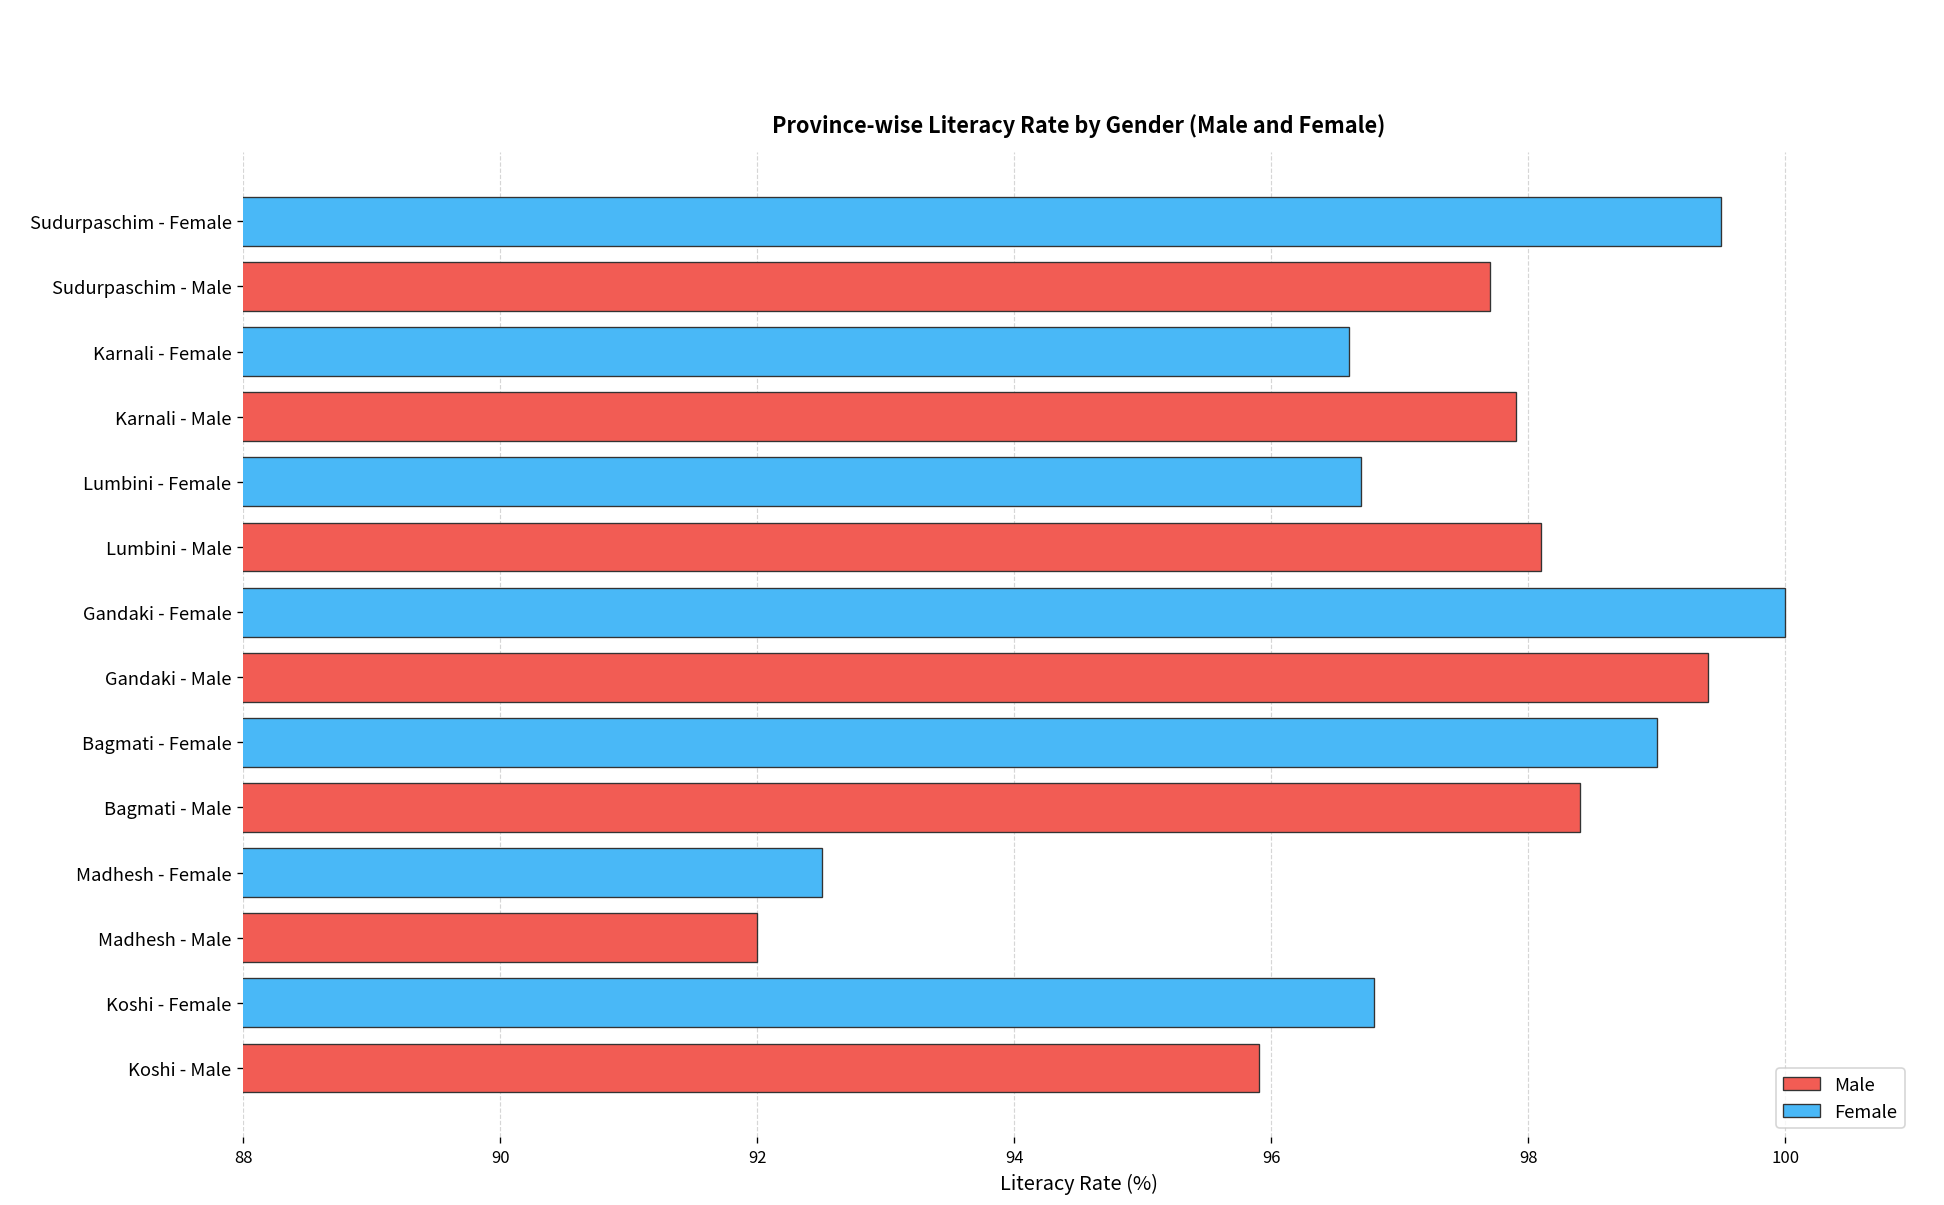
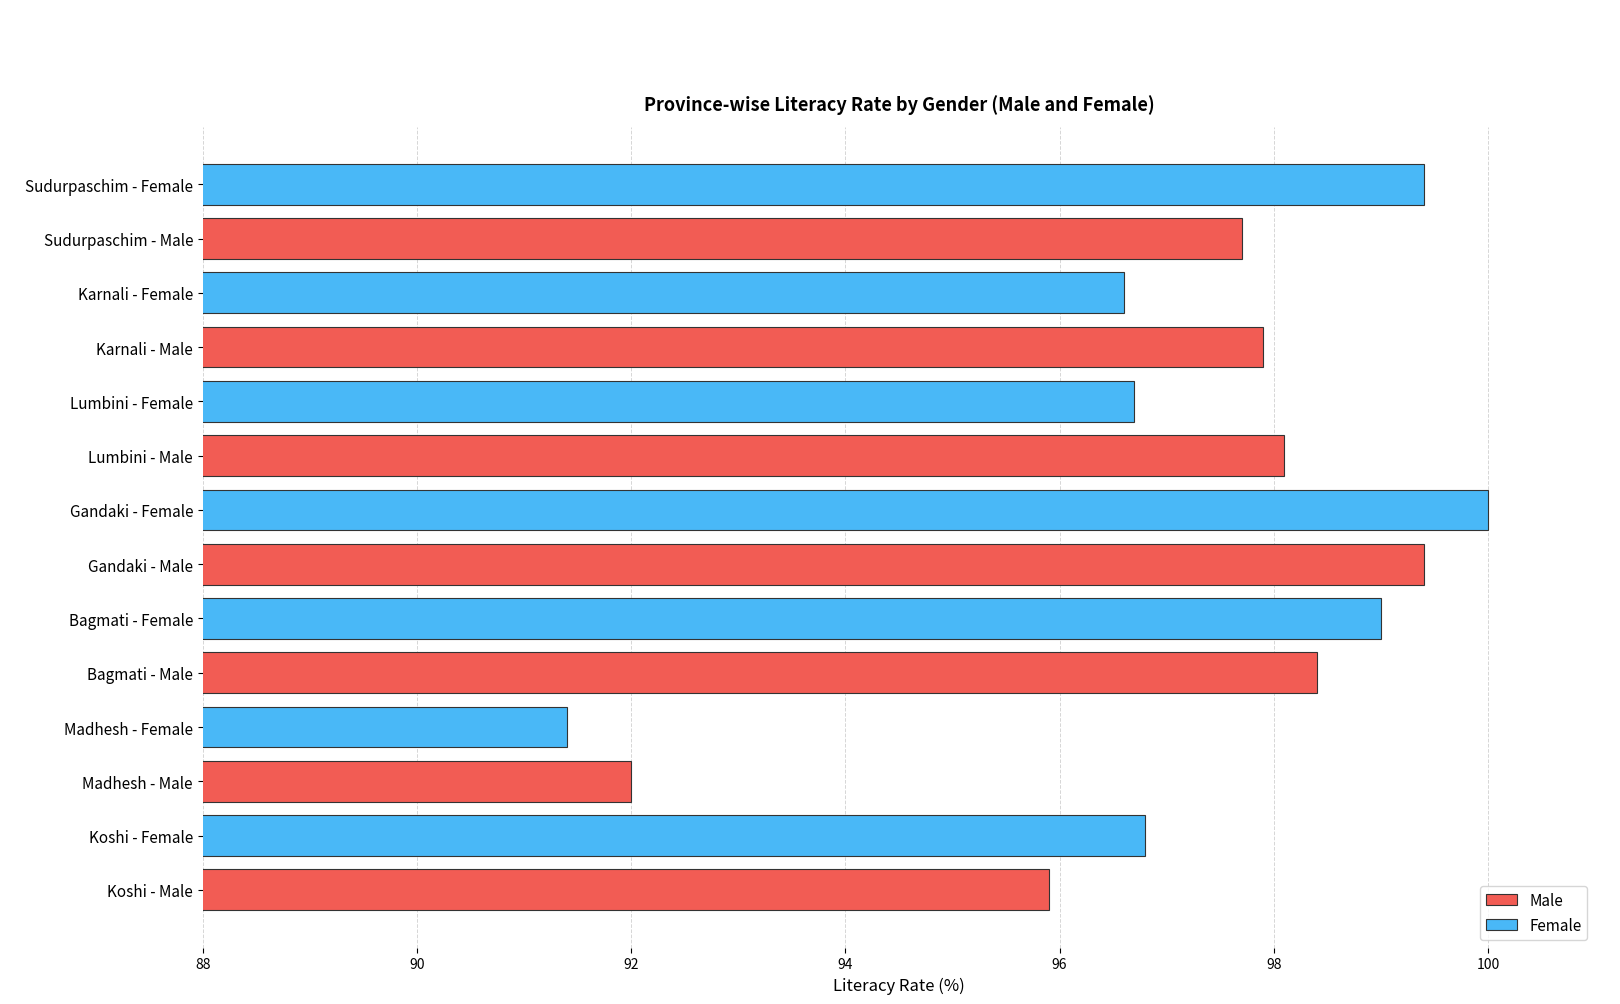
Sudurpaschim - Female: 99.5 -> 99.4
Madhesh - Female: 92.5 -> 91.4
